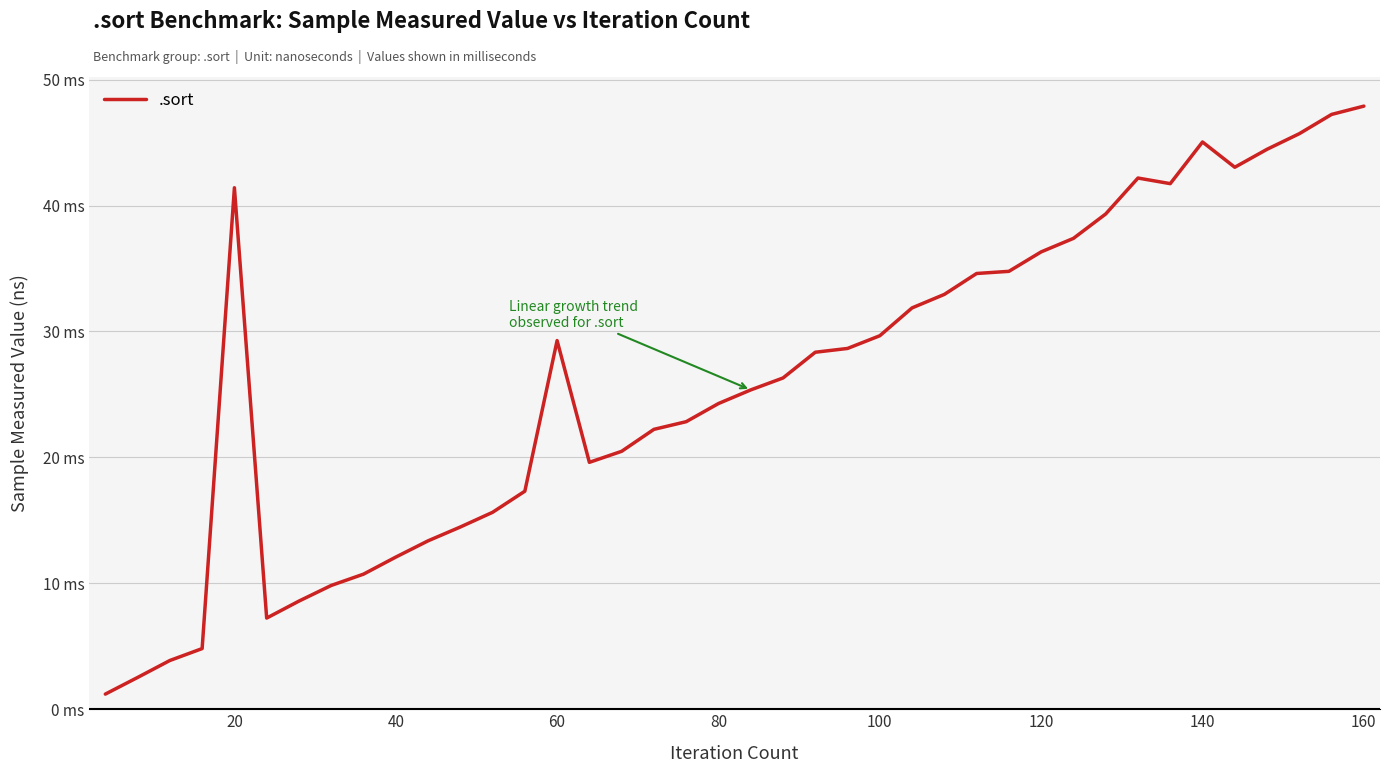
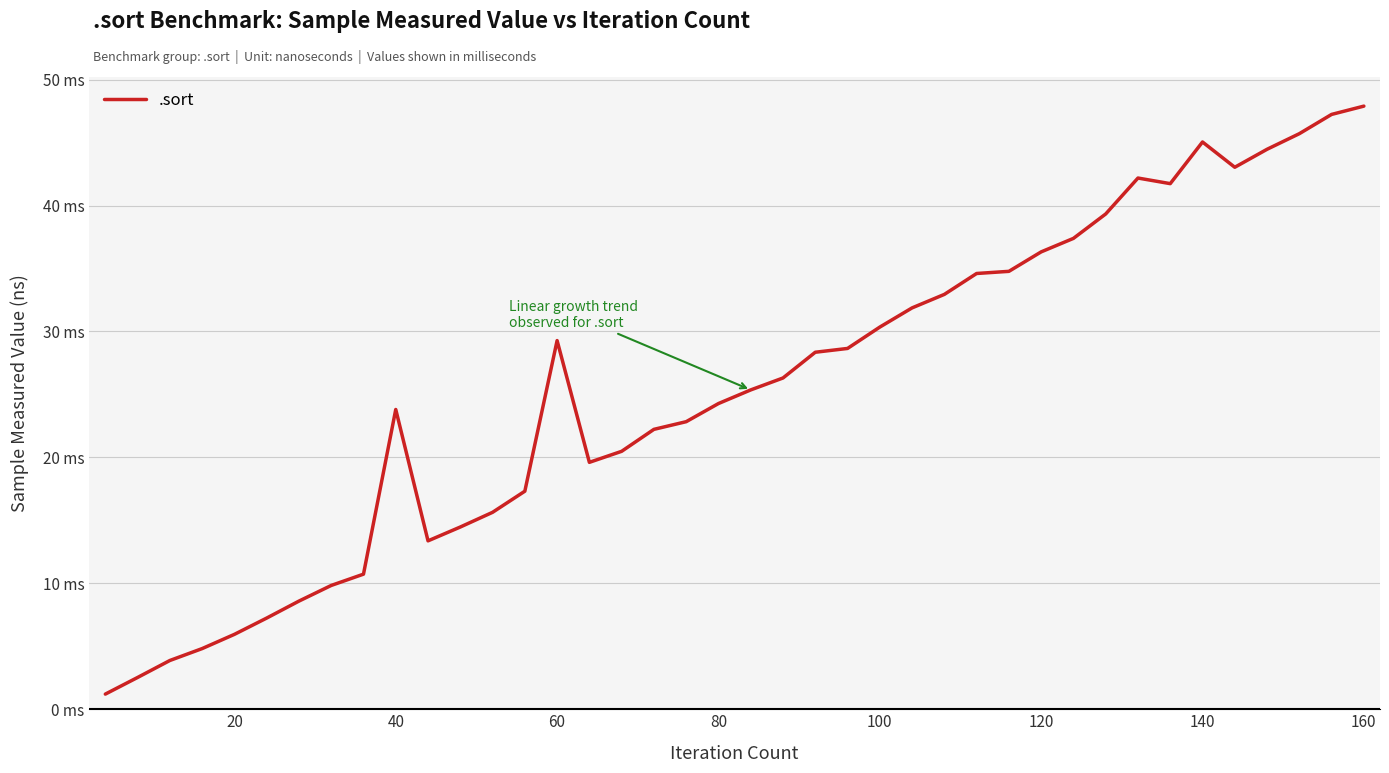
20: 41.4 ms -> 5.9 ms
40: 12.1 ms -> 23.8 ms
100: 29.7 ms -> 30.3 ms
